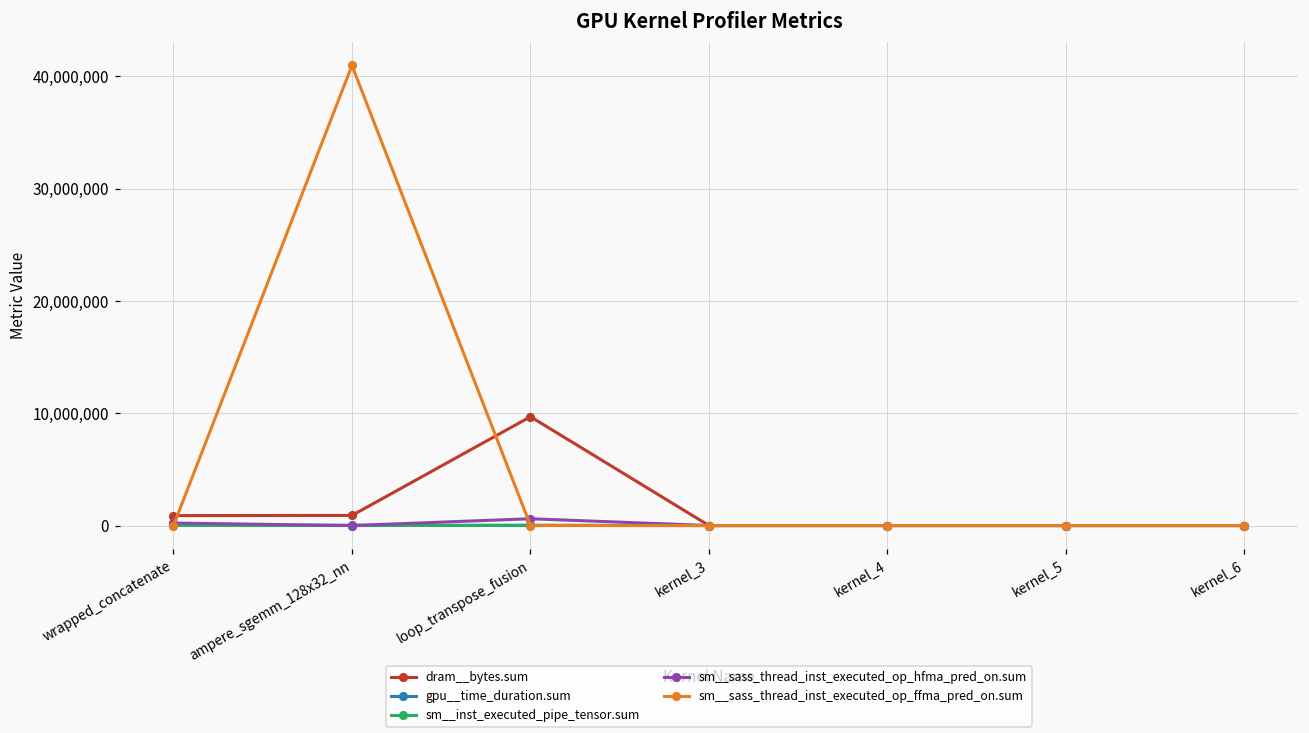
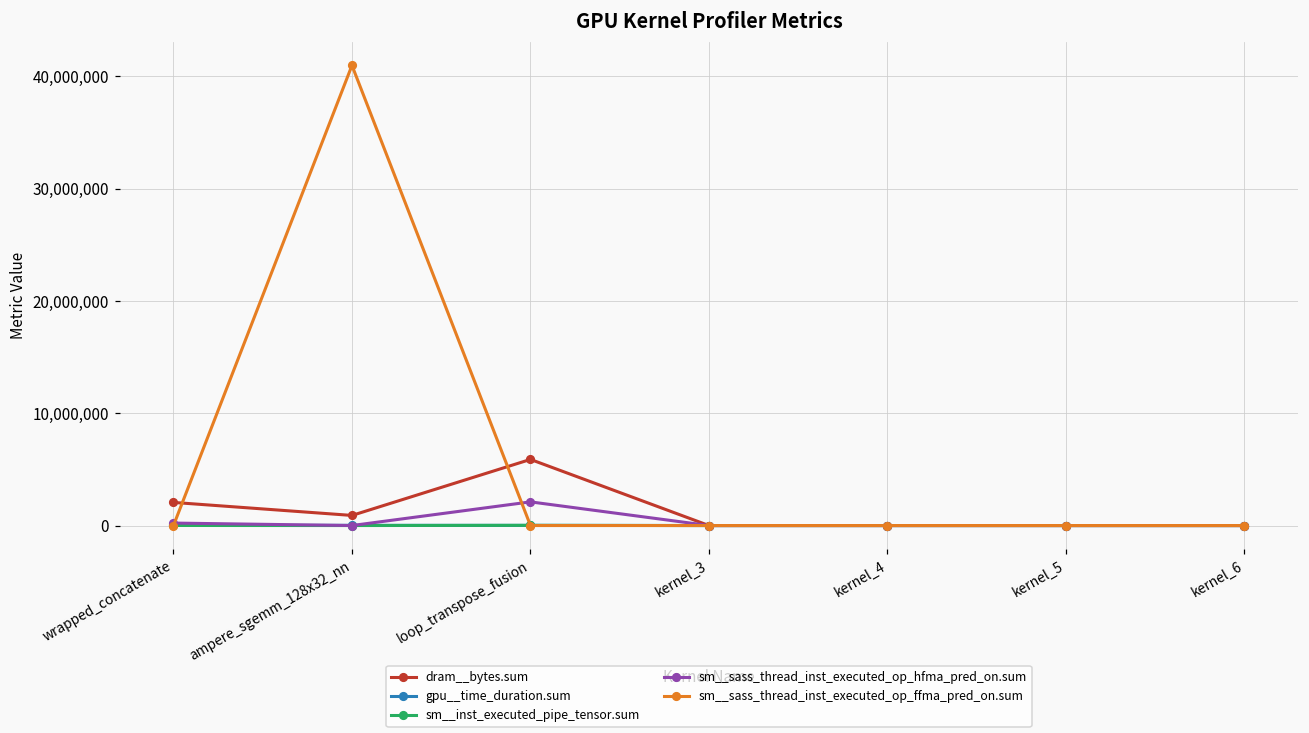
dram__bytes.sum, wrapped_concatenate: 900,000 -> 2,100,000
dram__bytes.sum, loop_transpose_fusion: 9,700,000 -> 5,900,000
sm__sass_thread_inst_executed_op_hfma_pred_on.sum, loop_transpose_fusion: 600,000 -> 2,100,000
